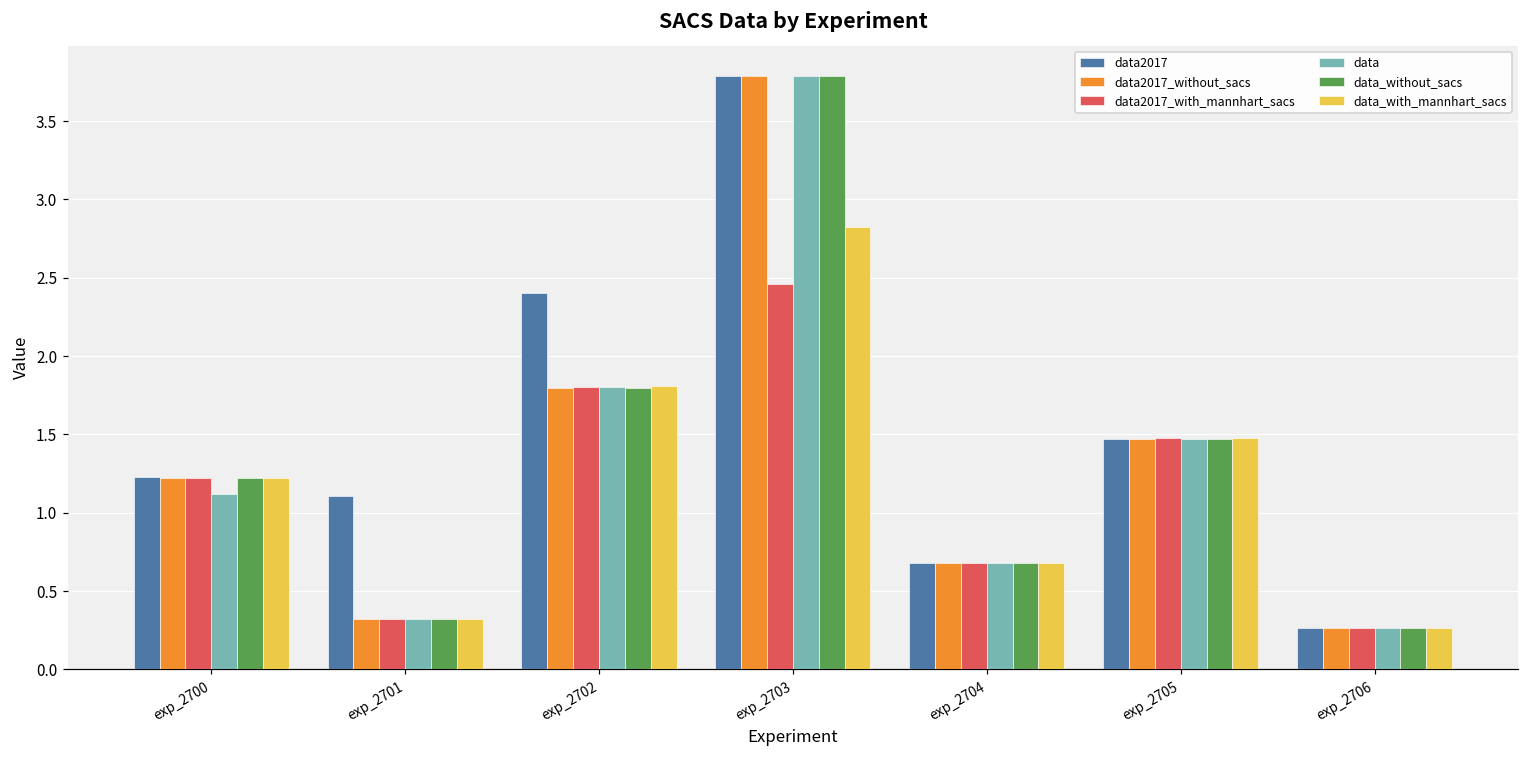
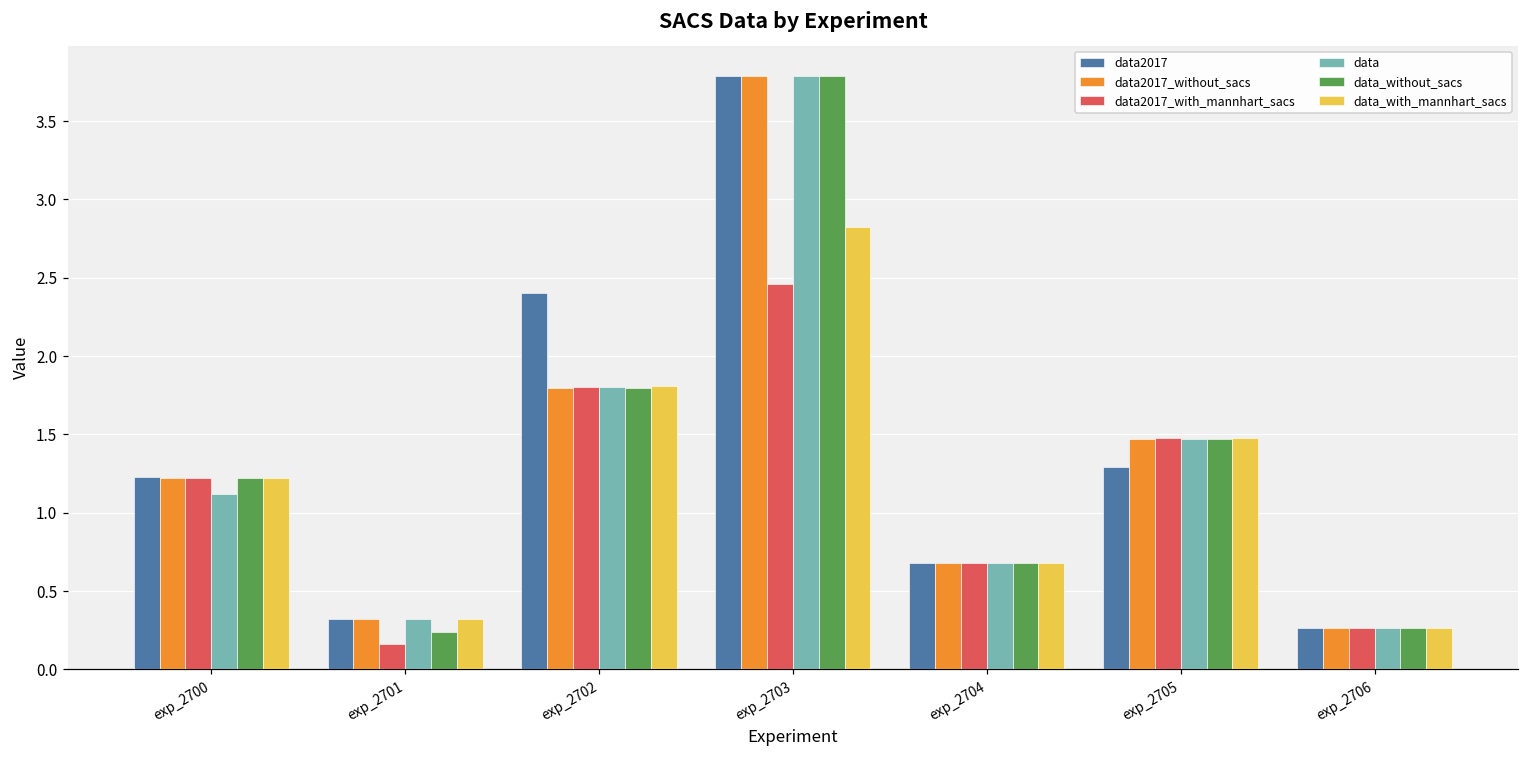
data2017, exp_2701: 1.11 -> 0.32
data2017_with_mannhart_sacs, exp_2701: 0.32 -> 0.16
data_without_sacs, exp_2701: 0.32 -> 0.24
data2017, exp_2705: 1.47 -> 1.29
